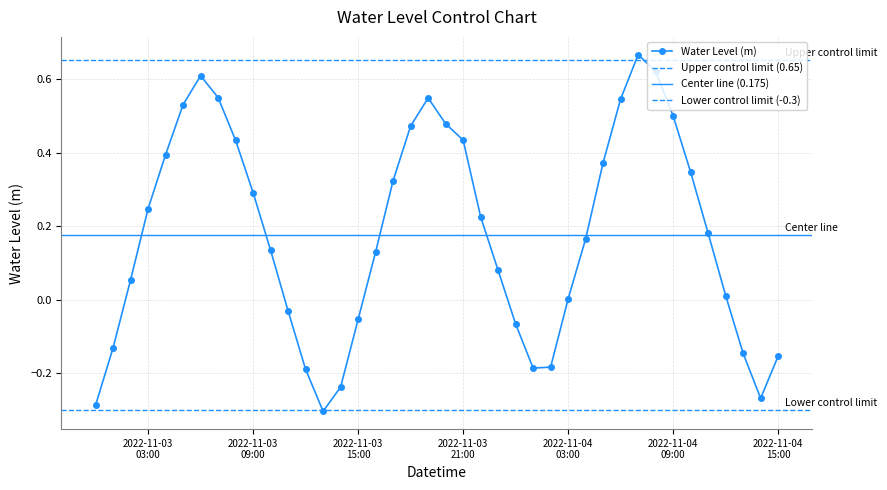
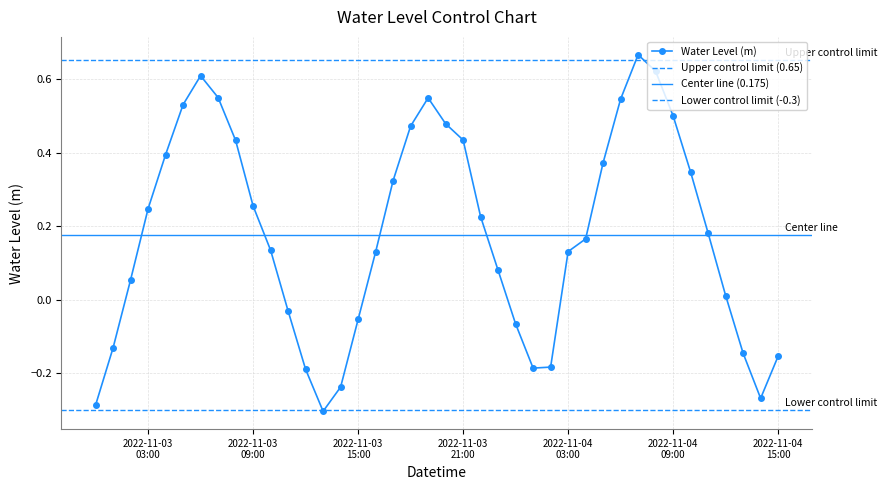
2022-11-03 09:00: 0.29 -> 0.25
2022-11-04 03:00: 0.00 -> 0.13
